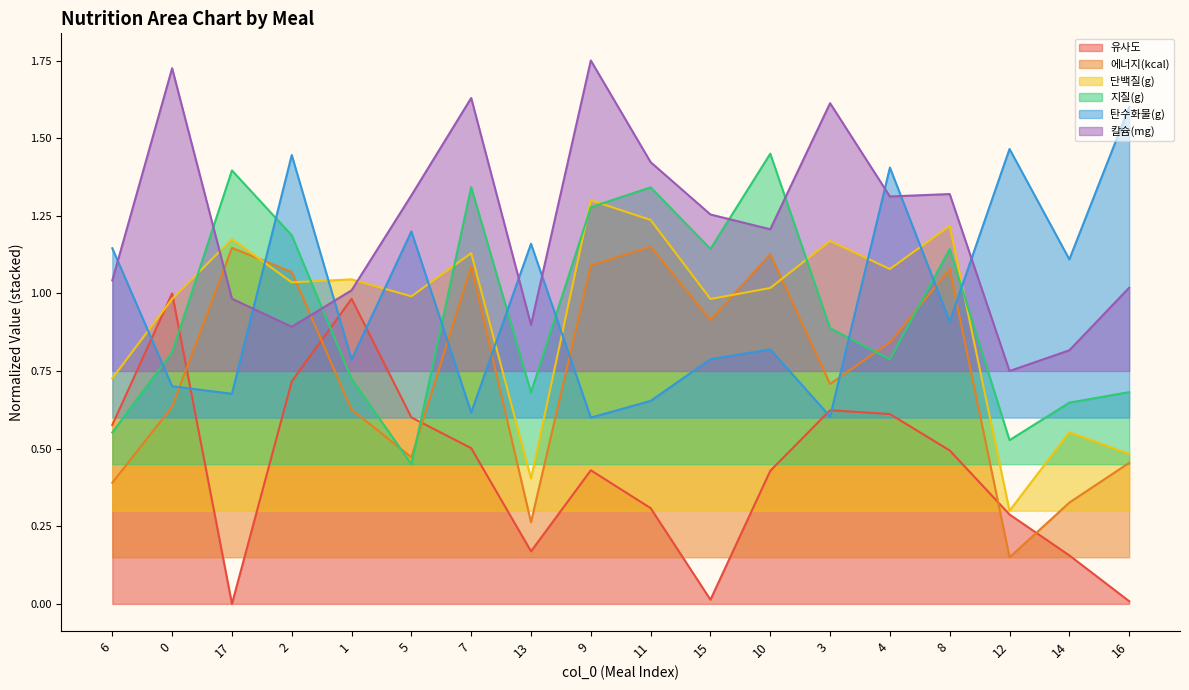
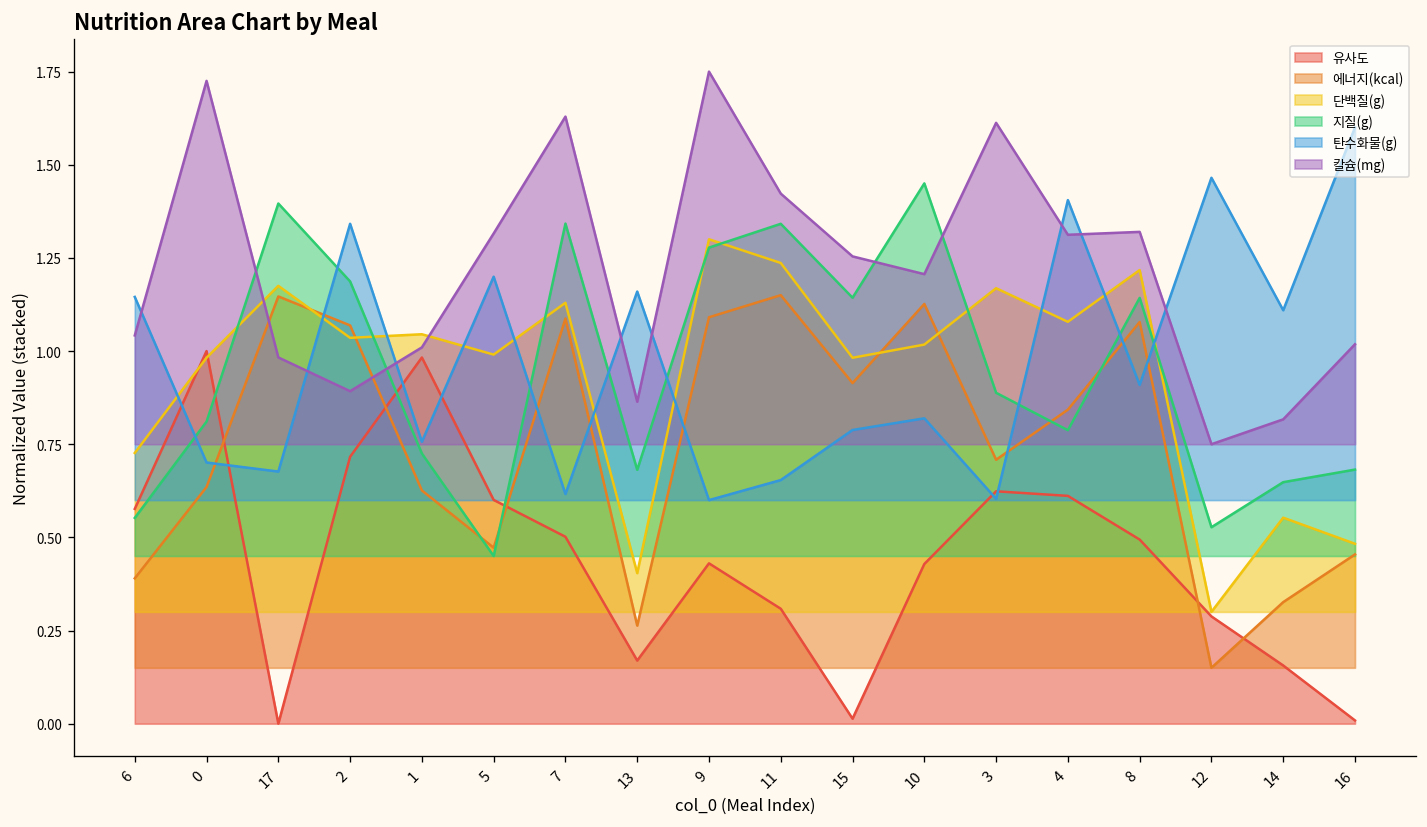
탄수화물(g), 2: 1.45 -> 1.34
탄수화물(g), 1: 0.79 -> 0.76
칼슘(mg), 13: 0.90 -> 0.86
